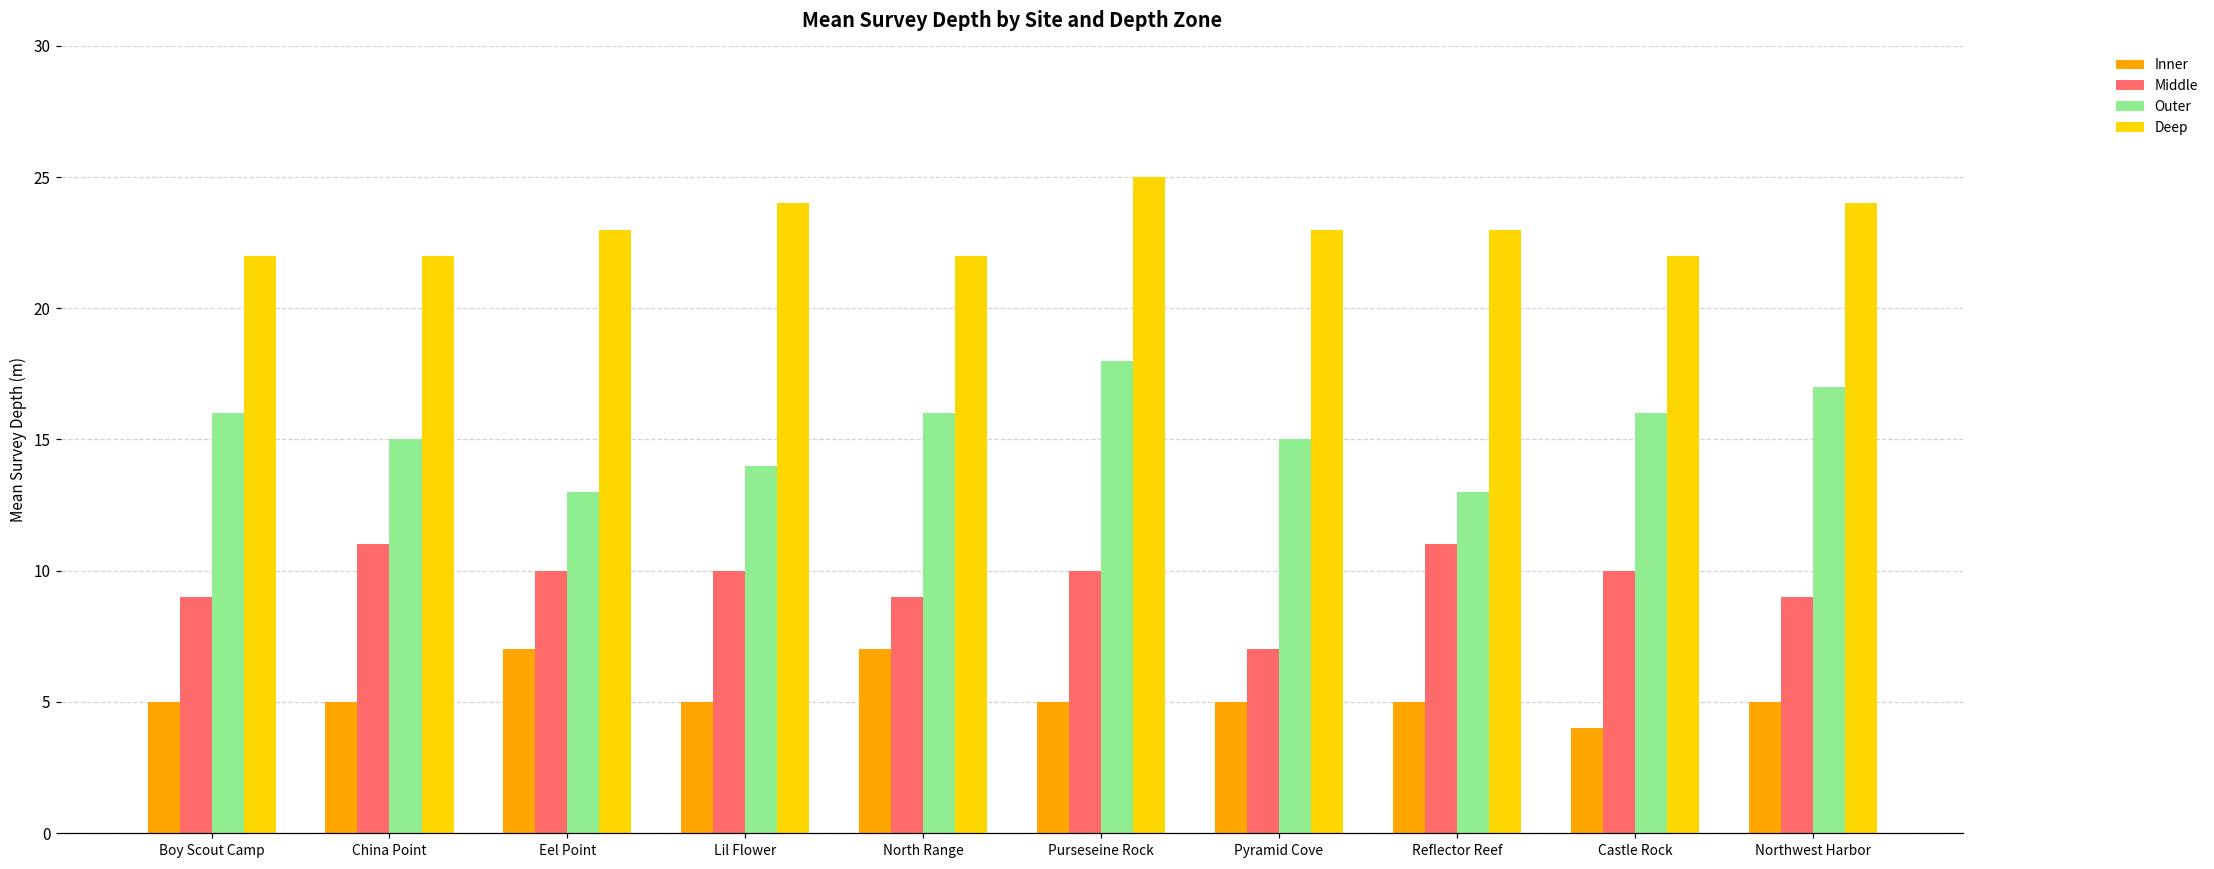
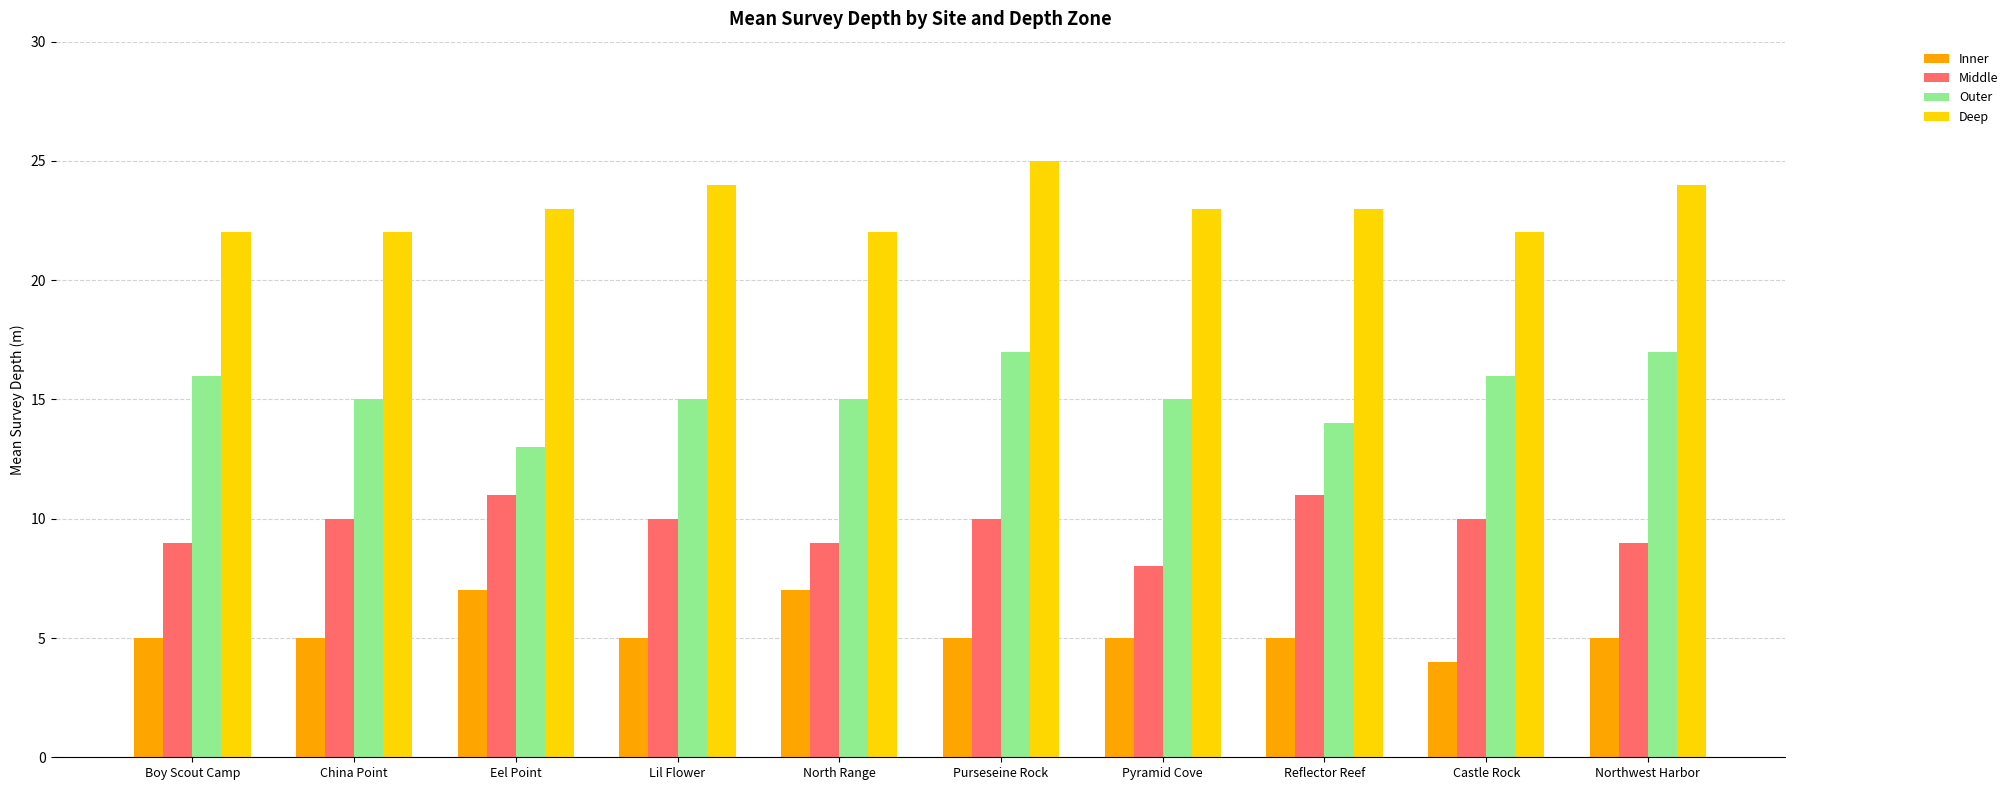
Middle, China Point: 11 -> 10
Middle, Eel Point: 10 -> 11
Outer, Lil Flower: 14 -> 15
Outer, North Range: 16 -> 15
Outer, Purseseine Rock: 18 -> 17
Middle, Pyramid Cove: 7 -> 8
Outer, Reflector Reef: 13 -> 14
